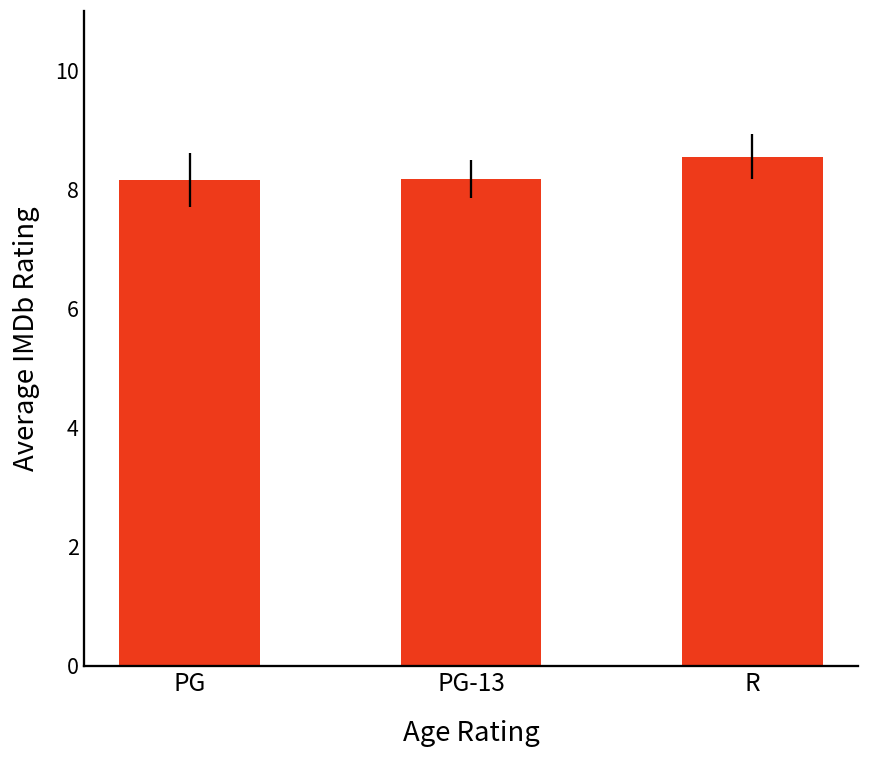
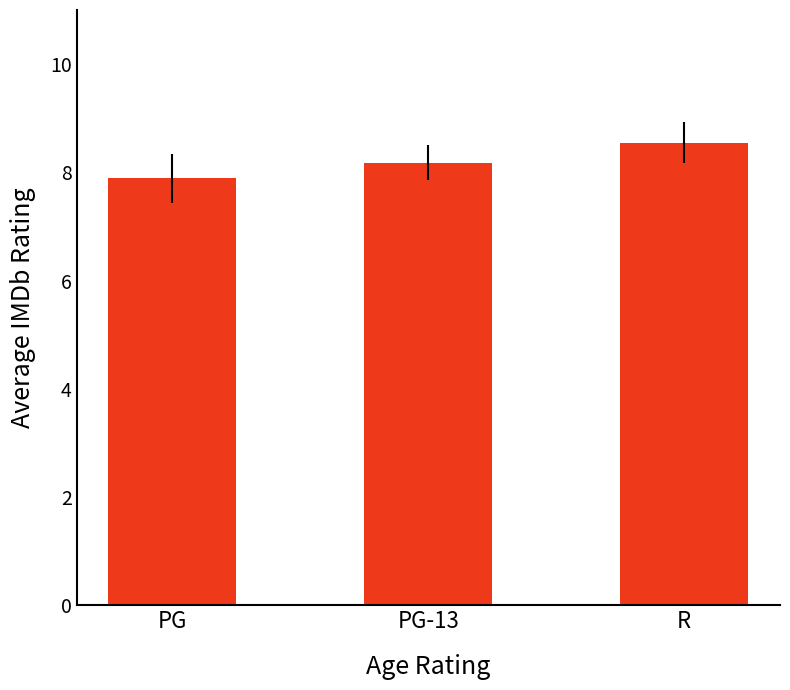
PG: 8.2 -> 7.9
